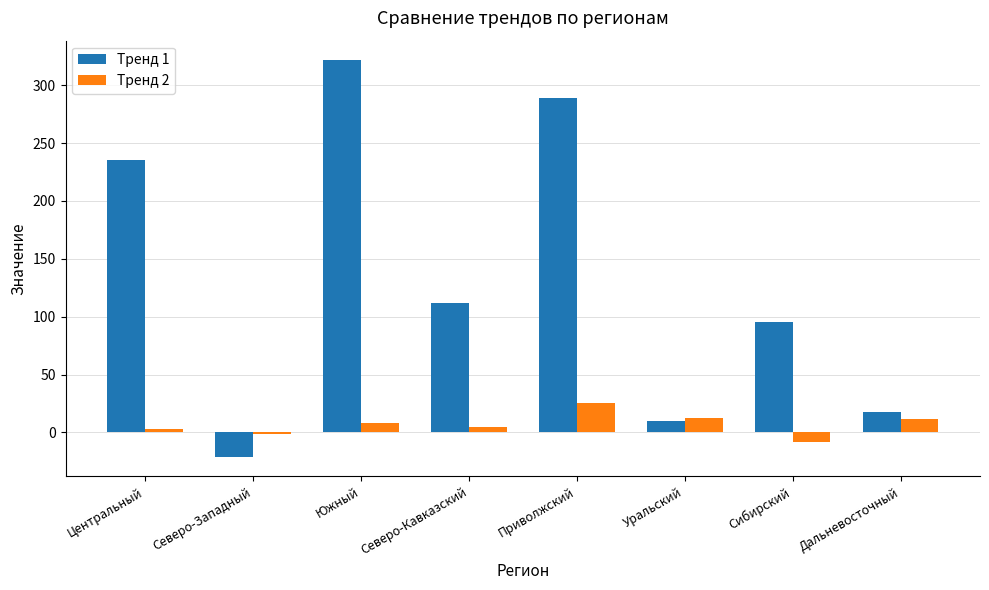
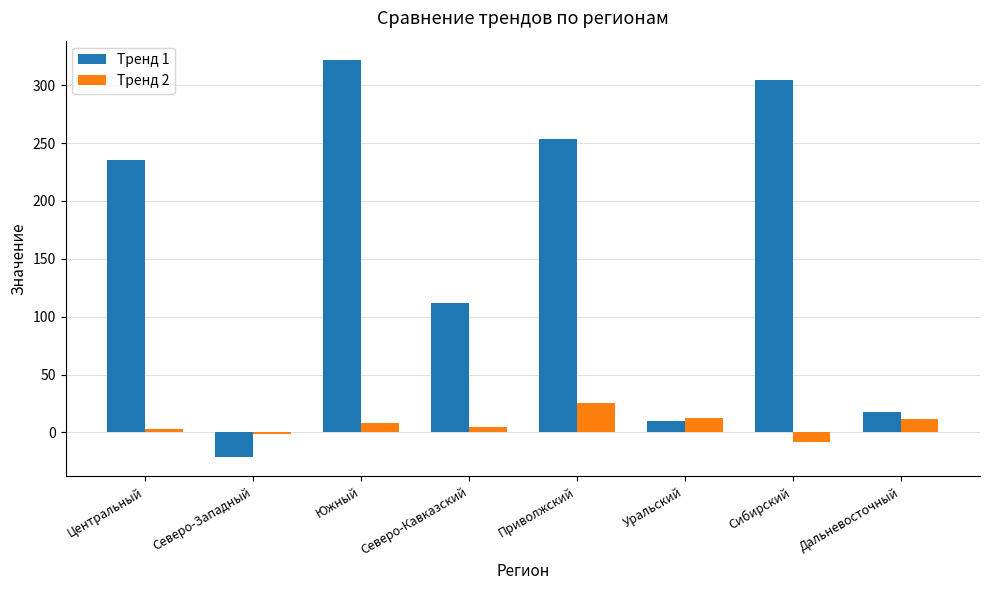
Тренд 1, Приволжский: 289 -> 254
Тренд 1, Сибирский: 95 -> 304
